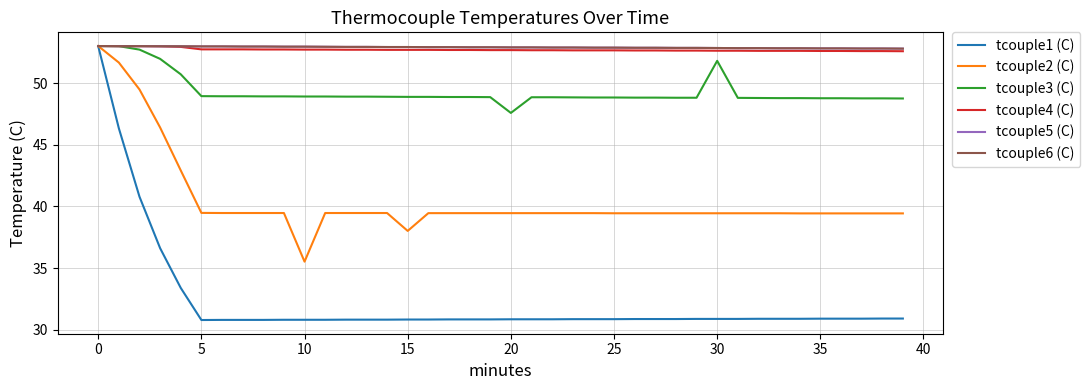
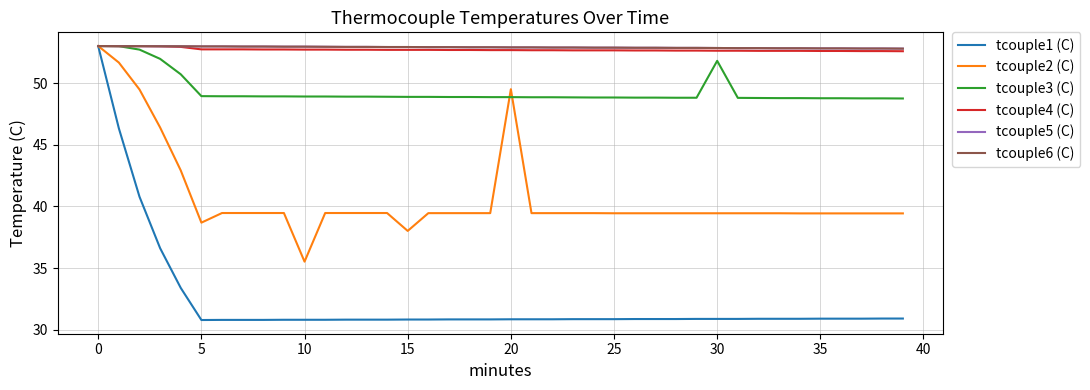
tcouple2 (C), 5: 39.5 -> 38.7
tcouple2 (C), 20: 39.5 -> 49.5
tcouple3 (C), 20: 47.6 -> 48.9
